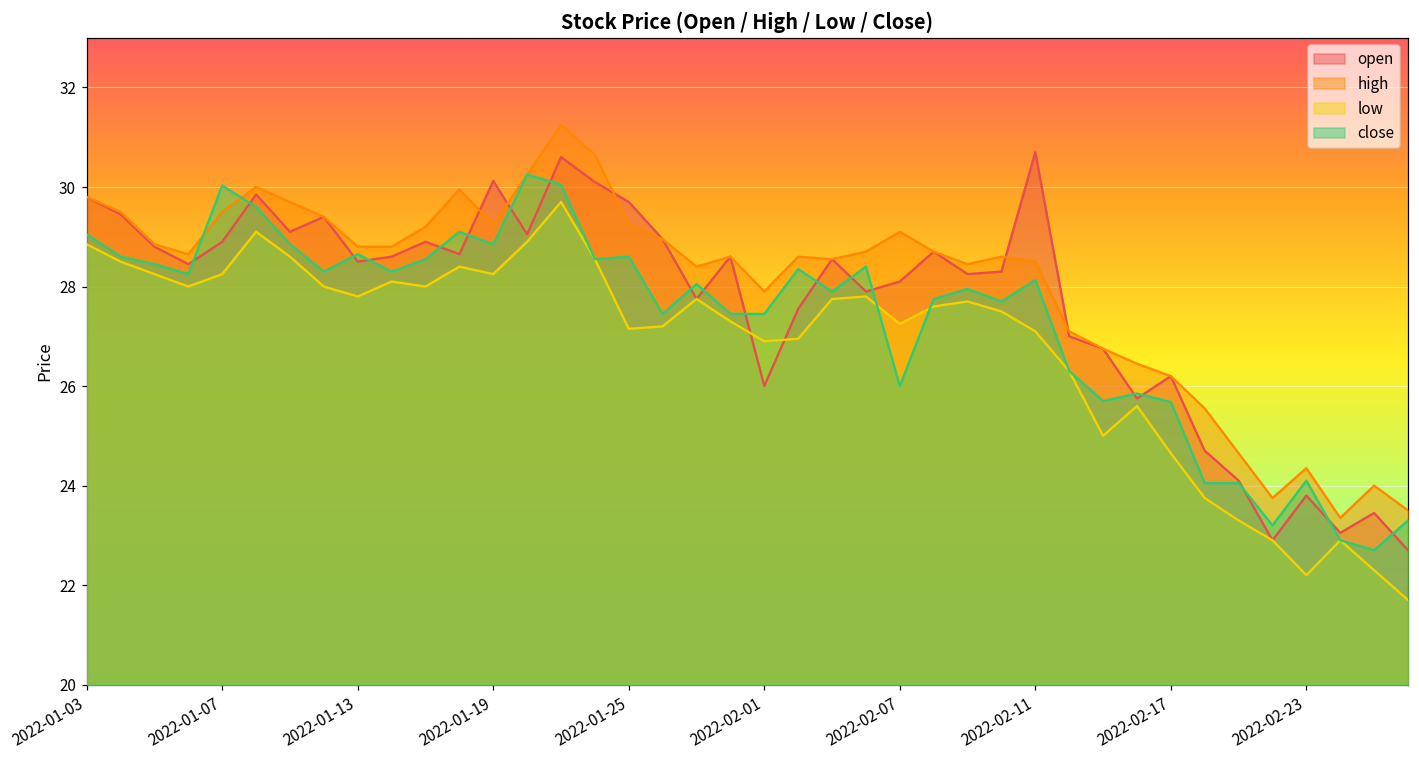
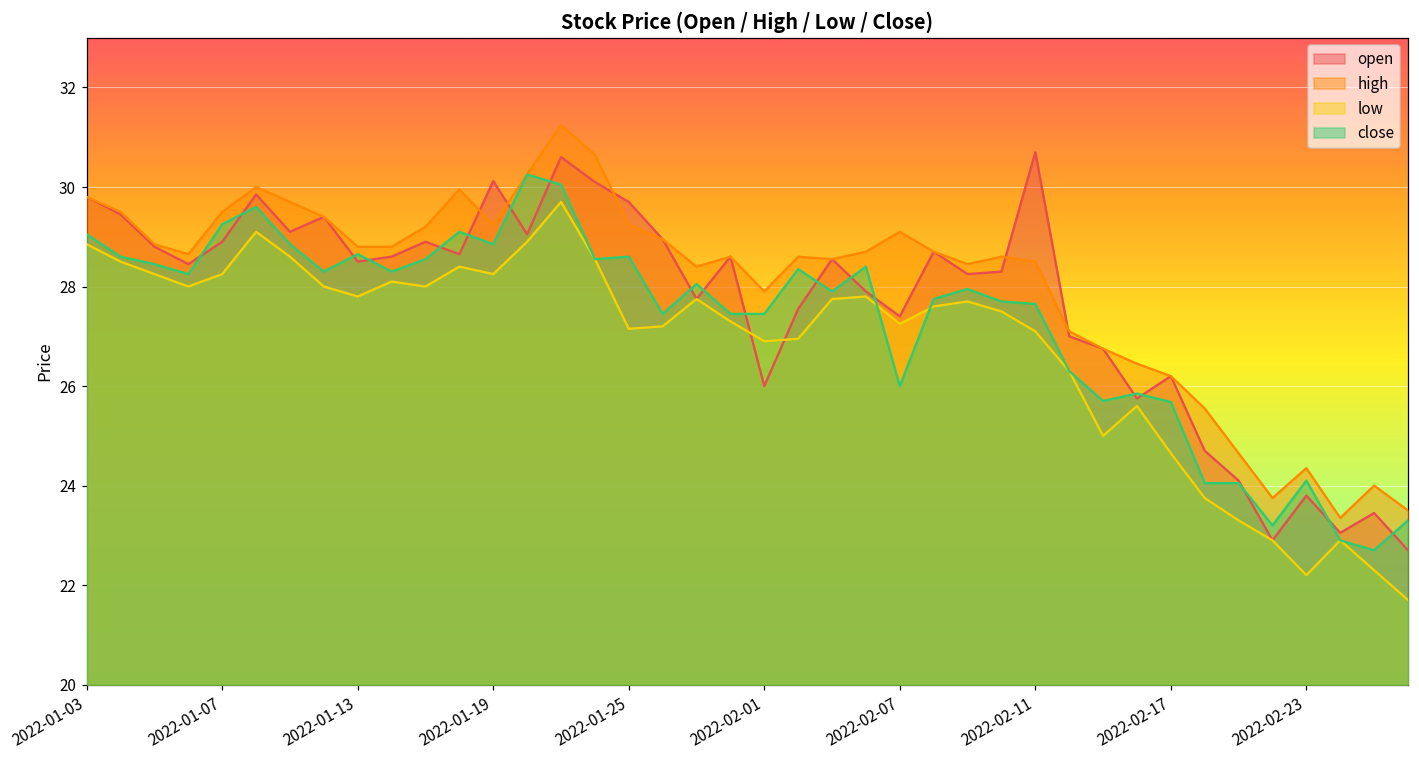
close, 2022-01-07: 30.0 -> 29.3
open, 2022-02-07: 28.1 -> 27.4
close, 2022-02-11: 28.1 -> 27.7
